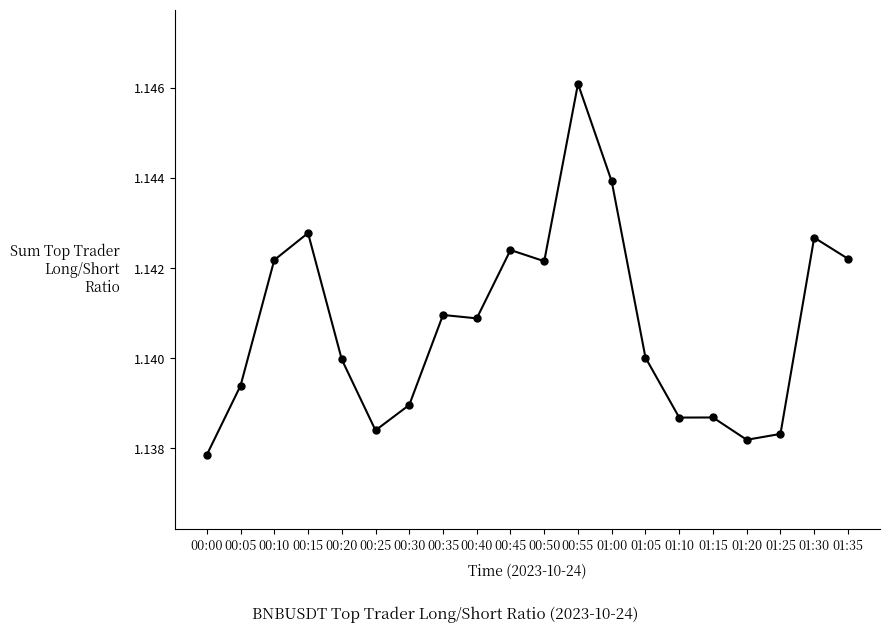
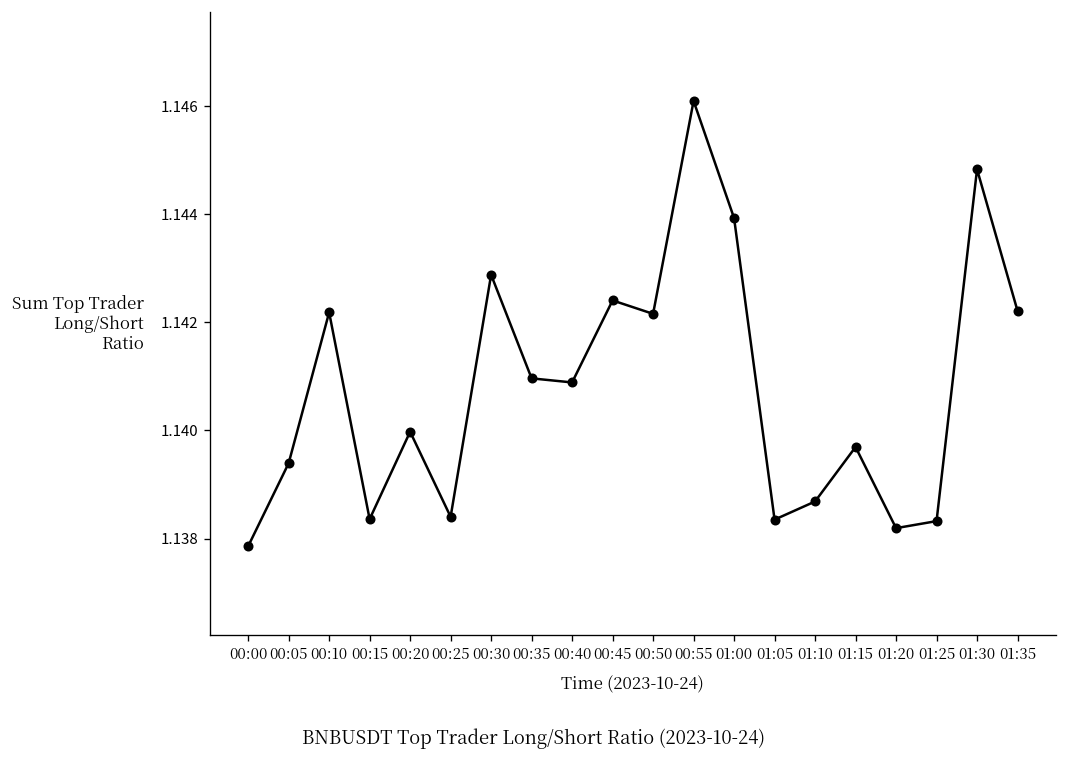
00:15: 1.1428 -> 1.1384
00:30: 1.1390 -> 1.1429
01:05: 1.1400 -> 1.1384
01:15: 1.1387 -> 1.1397
01:30: 1.1427 -> 1.1448
